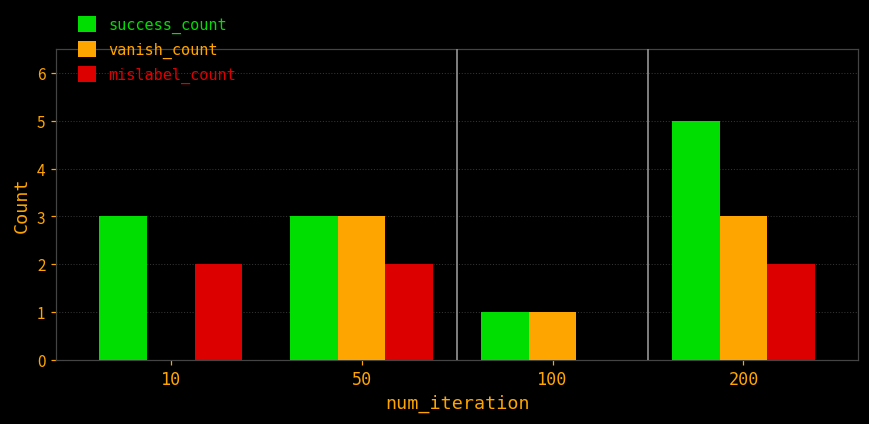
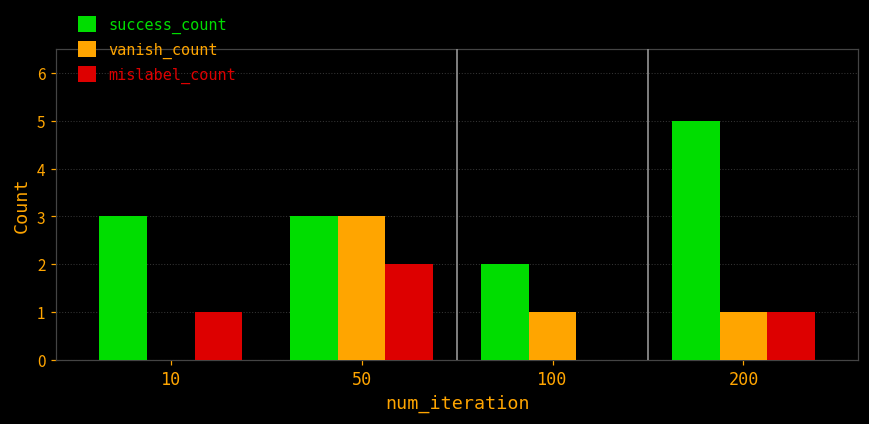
mislabel_count, 10: 2 -> 1
success_count, 100: 1 -> 2
vanish_count, 200: 3 -> 1
mislabel_count, 200: 2 -> 1
